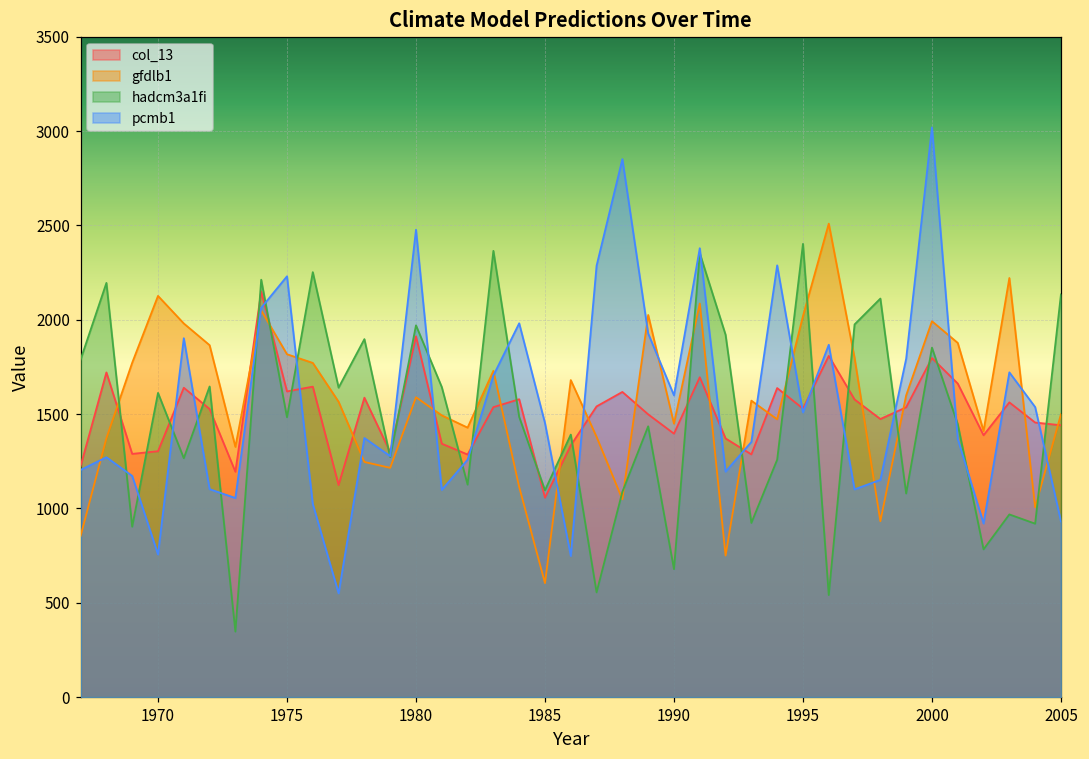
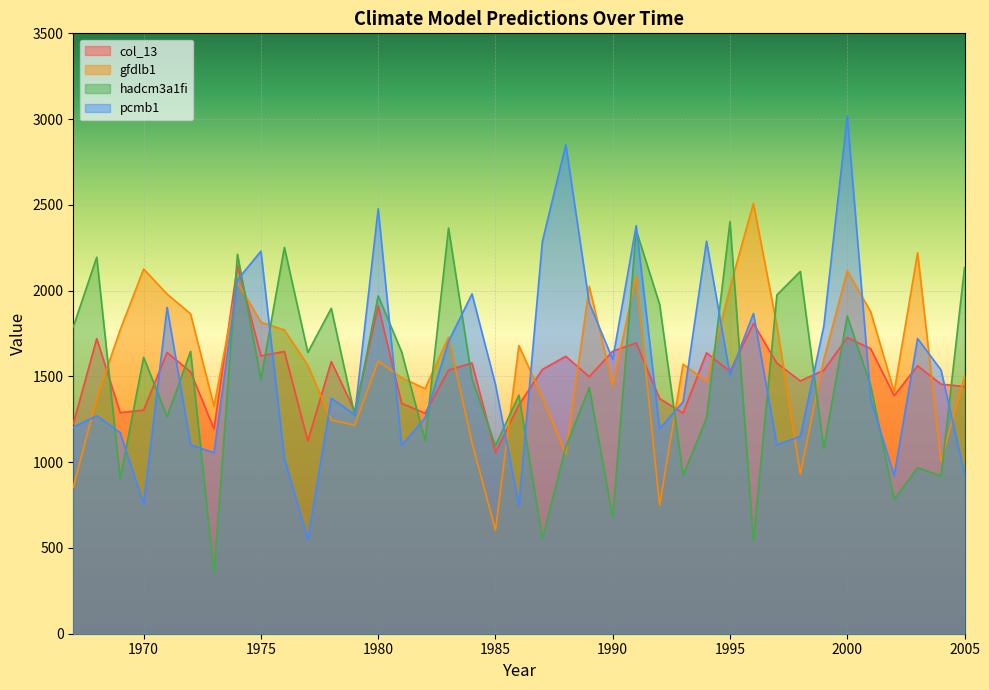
col_13, 1990: 1400 -> 1650
col_13, 2000: 1800 -> 1730
gfdlb1, 2000: 1990 -> 2120
